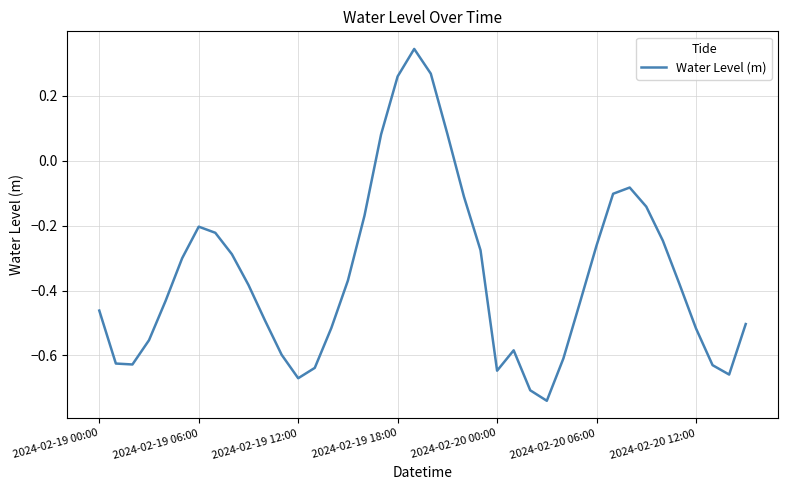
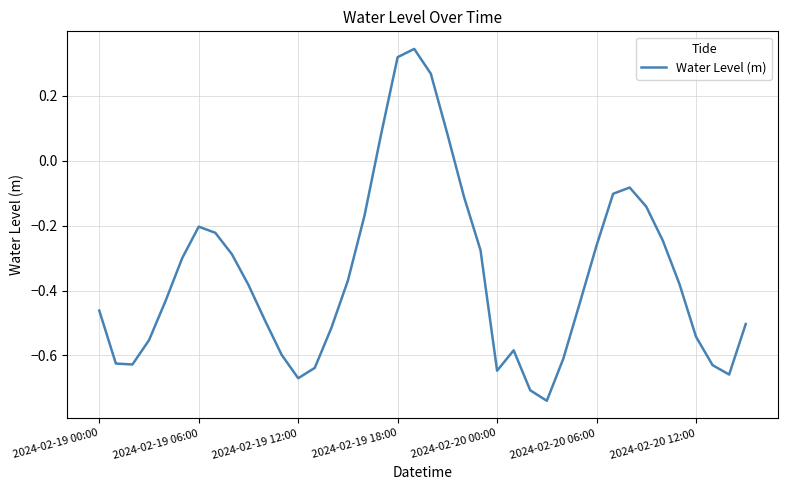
2024-02-19 18:00: 0.26 -> 0.32
2024-02-20 12:00: -0.52 -> -0.54
